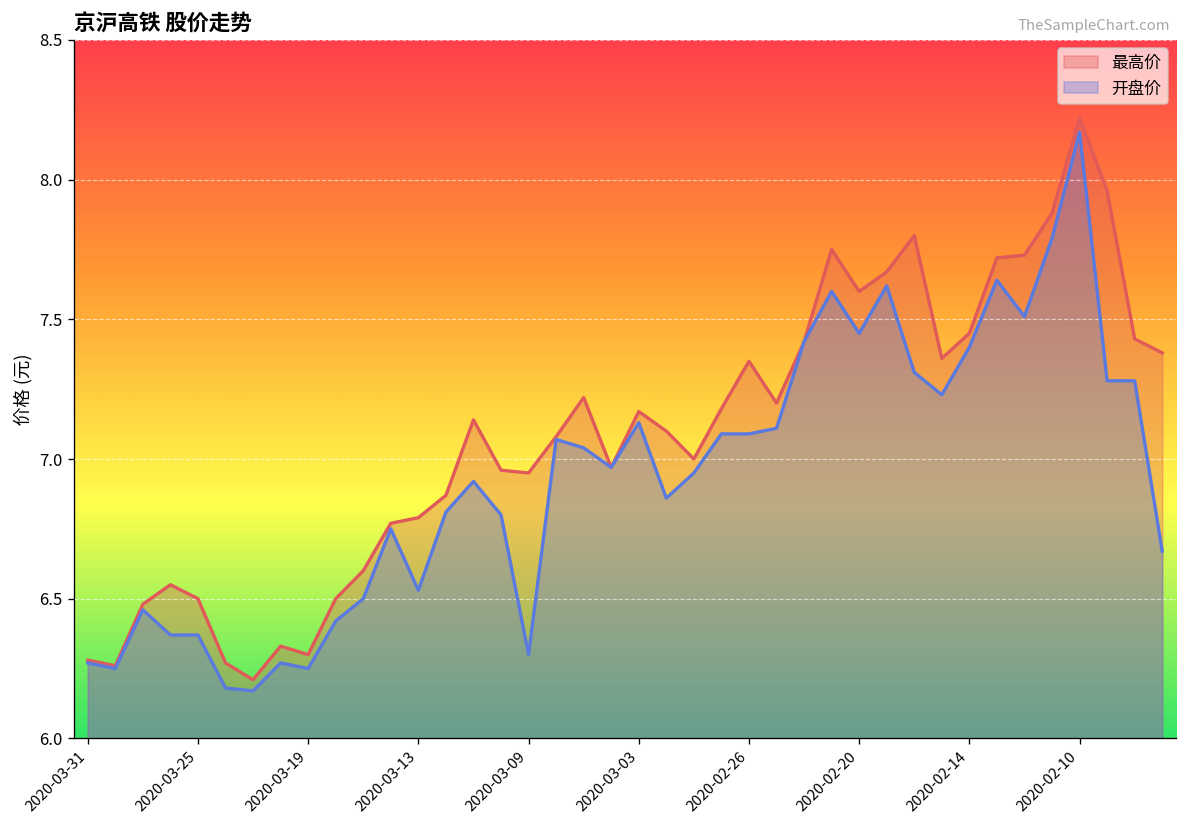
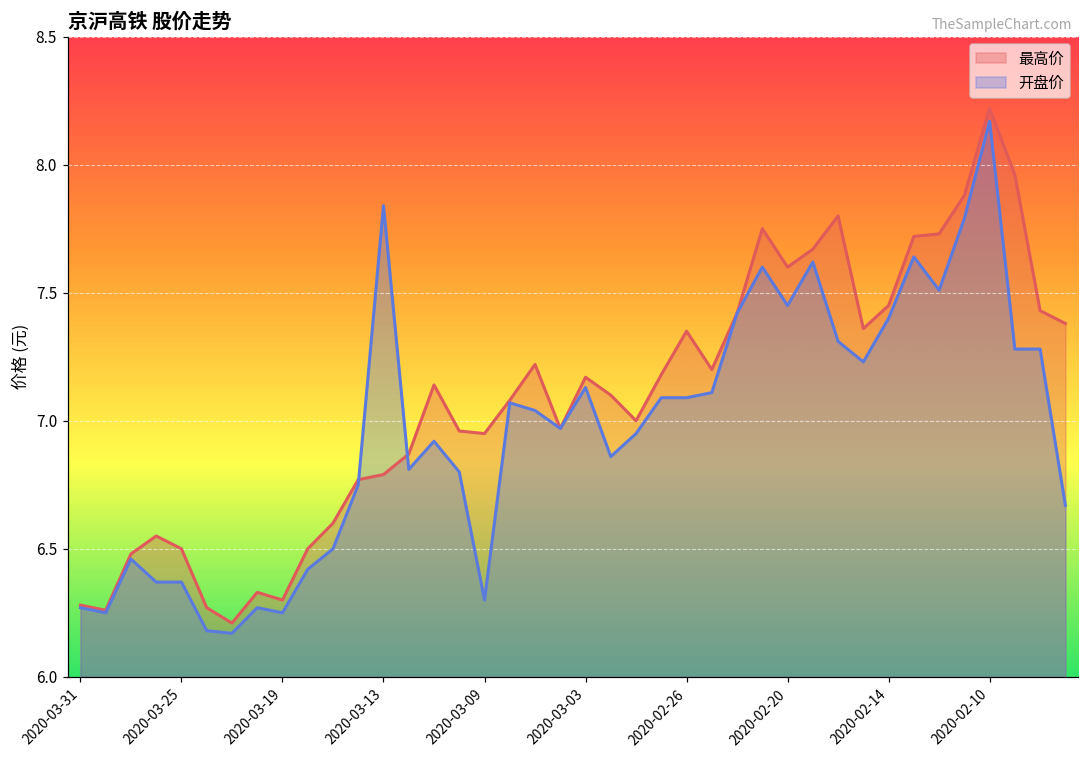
开盘价, 2020-03-13: 6.53 -> 7.84
